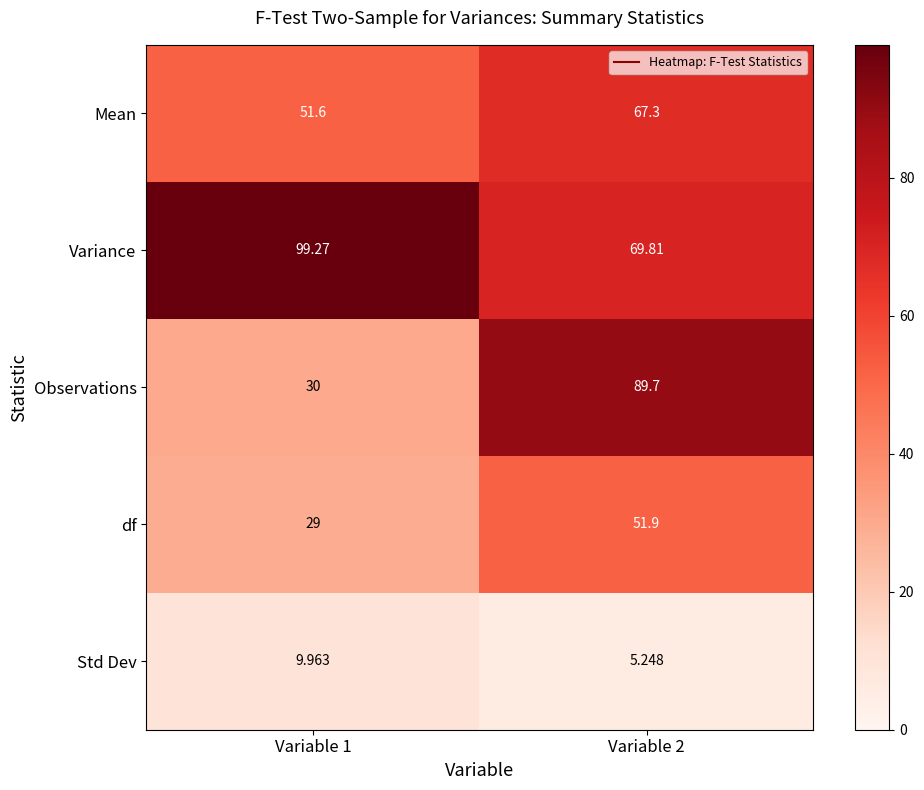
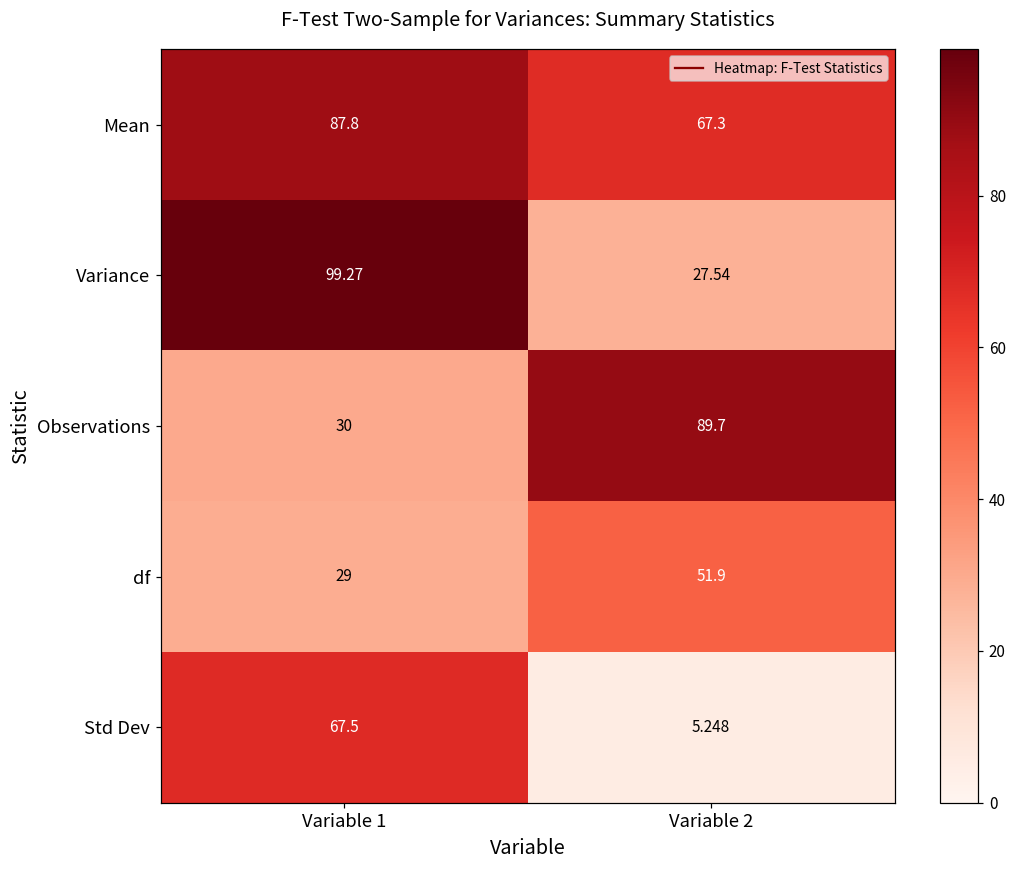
Mean, Variable 1: 51.6 -> 87.8
Variance, Variable 2: 69.81 -> 27.54
Std Dev, Variable 1: 9.963 -> 67.5
